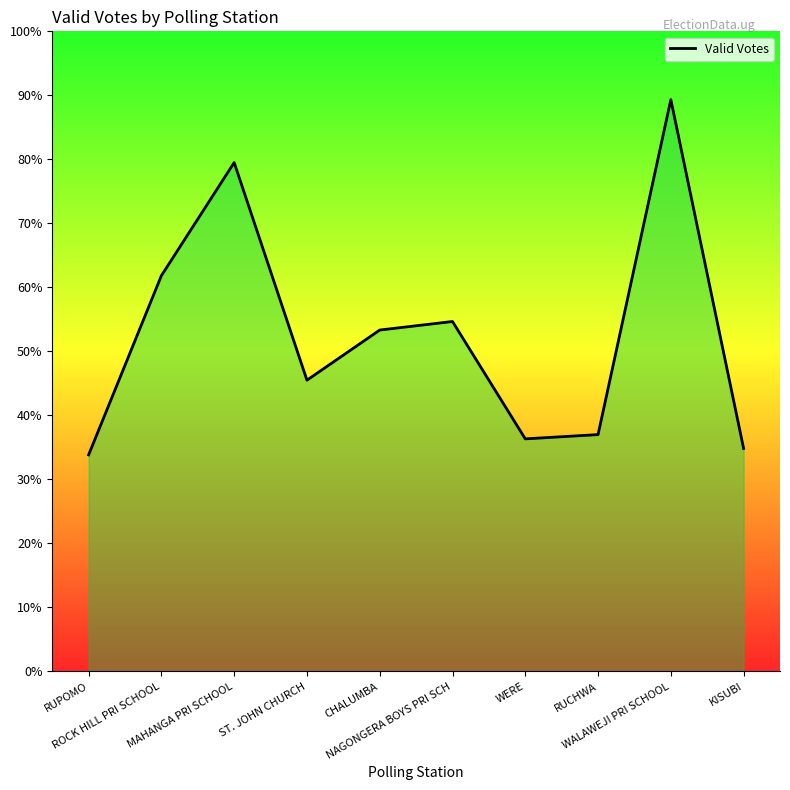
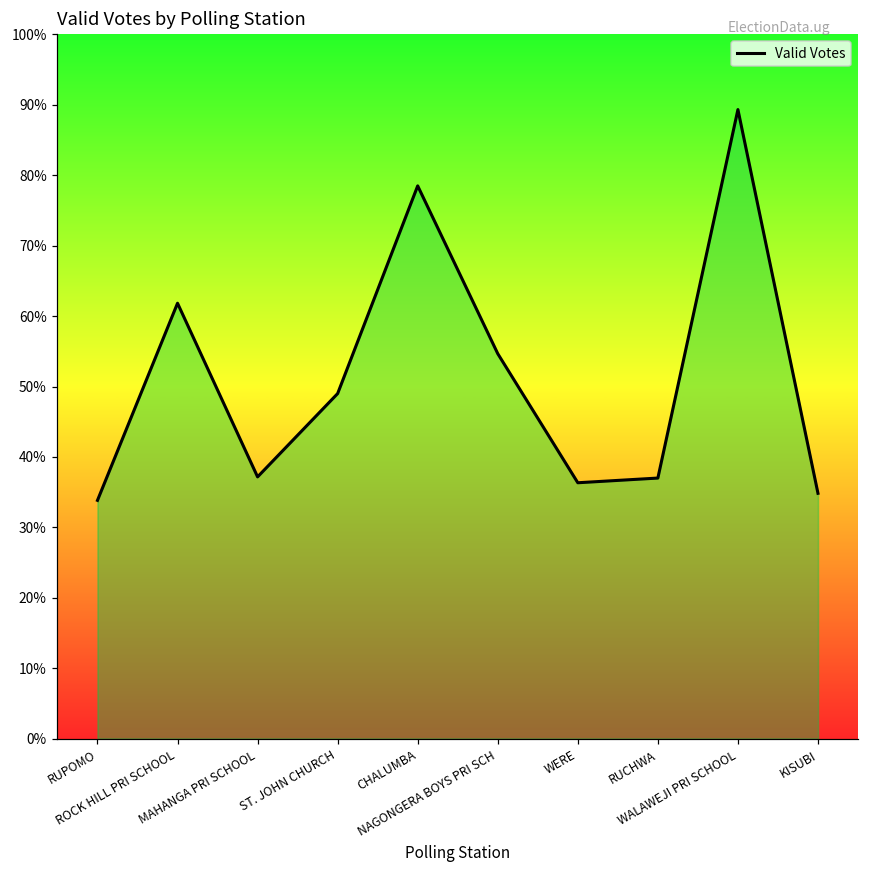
MAHANGA PRI SCHOOL: 80% -> 37%
ST. JOHN CHURCH: 46% -> 49%
CHALUMBA: 53% -> 79%
